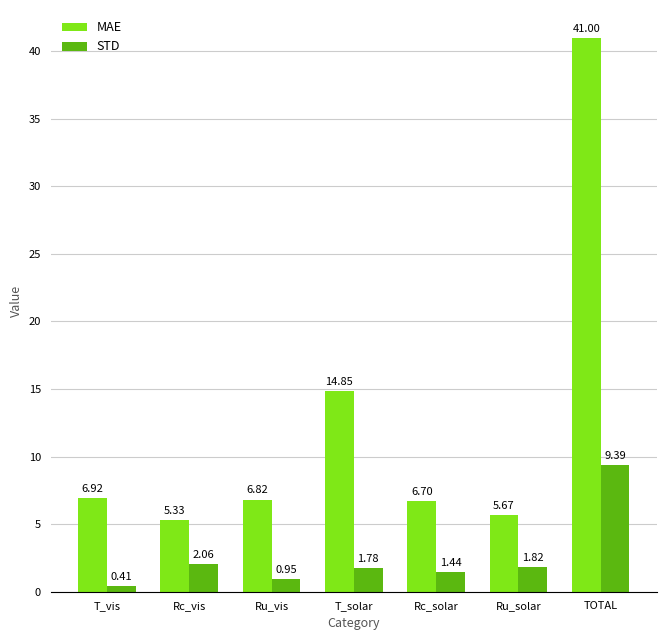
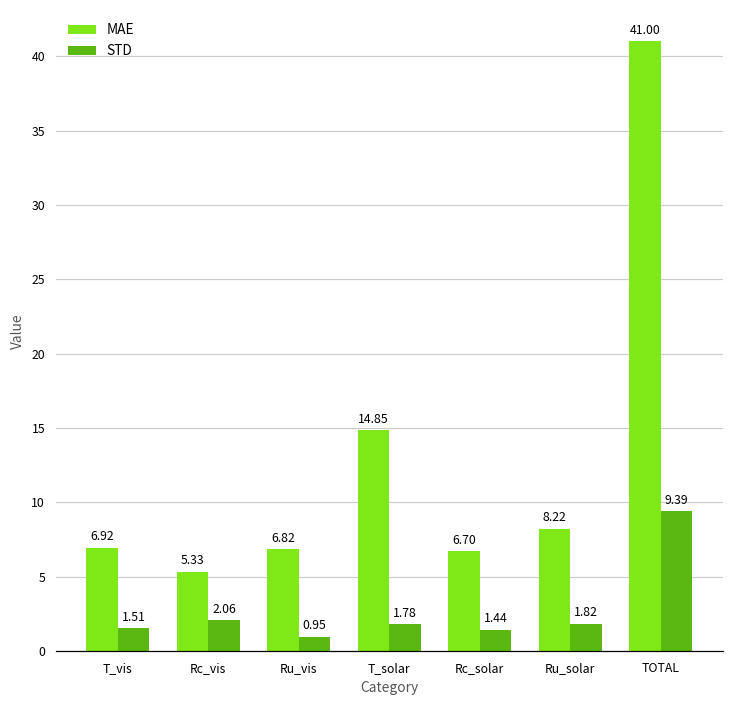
STD, T_vis: 0.41 -> 1.51
MAE, Ru_solar: 5.67 -> 8.22
